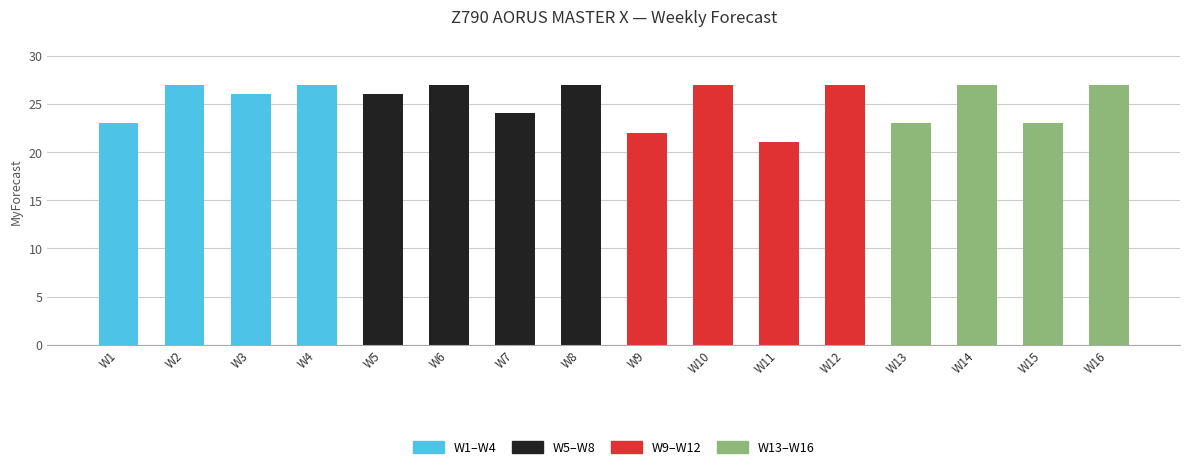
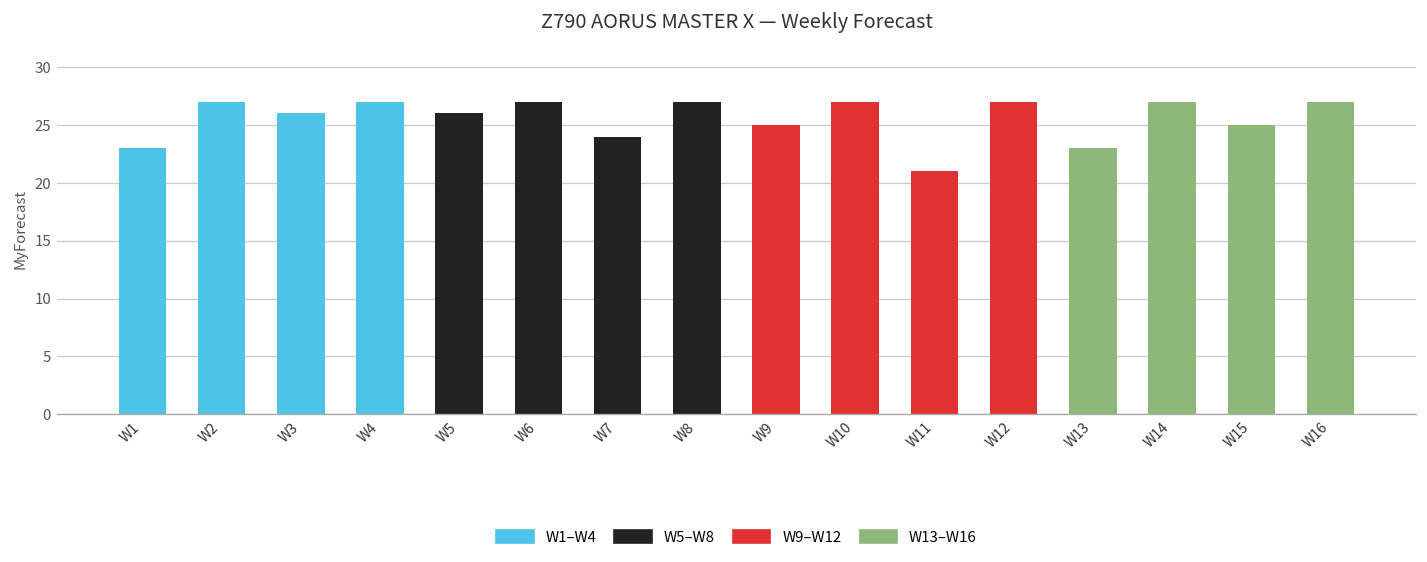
W9: 22 -> 25
W15: 23 -> 25
